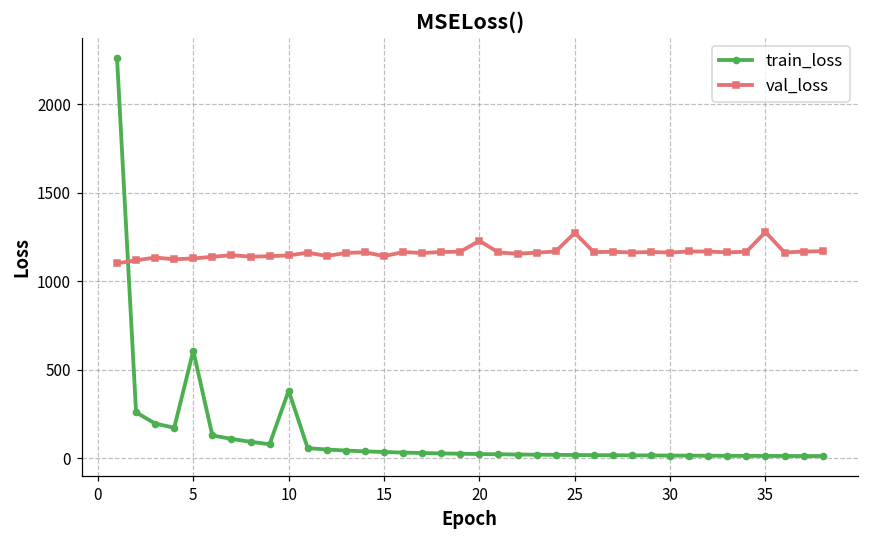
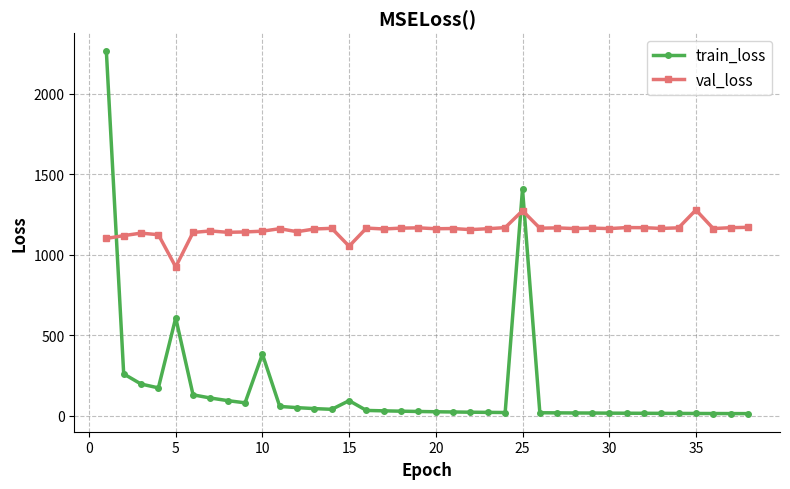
val_loss, 5: 1130 -> 920
train_loss, 15: 40 -> 90
val_loss, 15: 1140 -> 1050
val_loss, 20: 1230 -> 1160
train_loss, 25: 20 -> 1410
